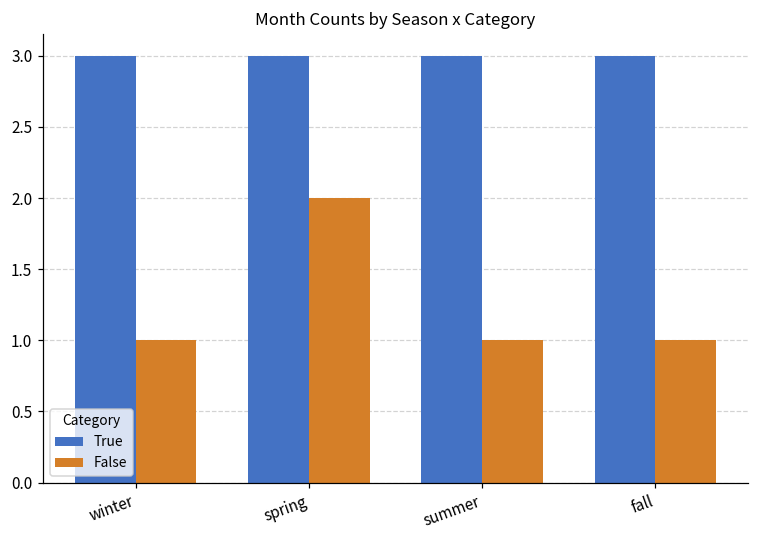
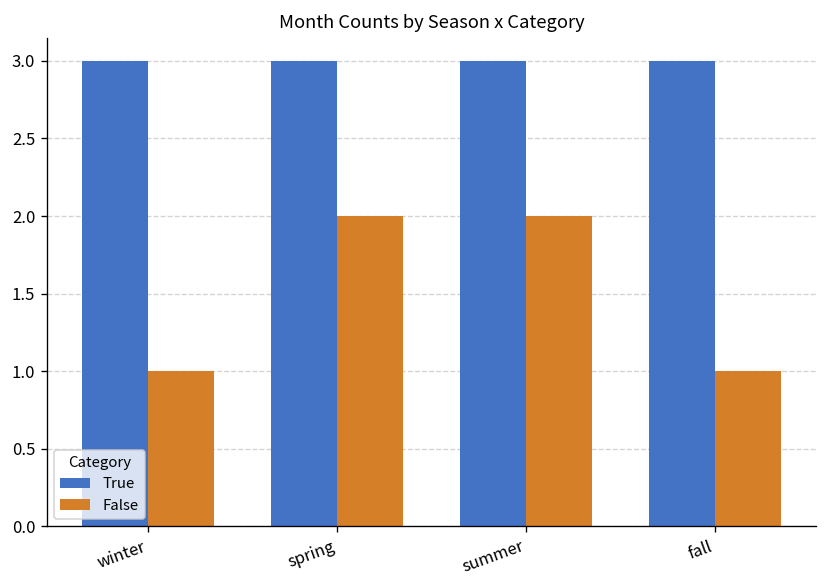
False, summer: 1 -> 2
